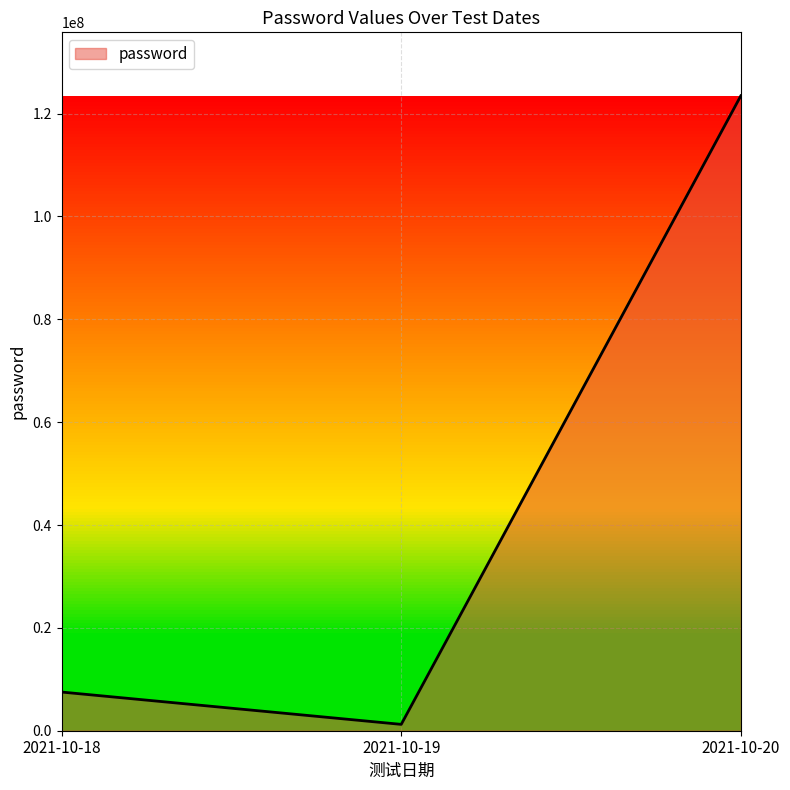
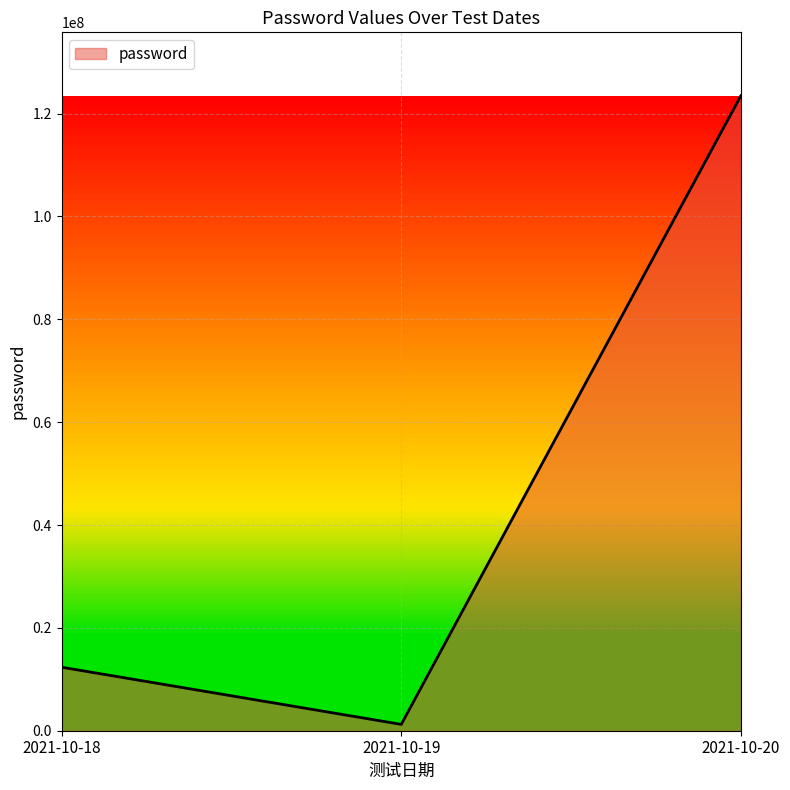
2021-10-18: 8000000 -> 12000000
